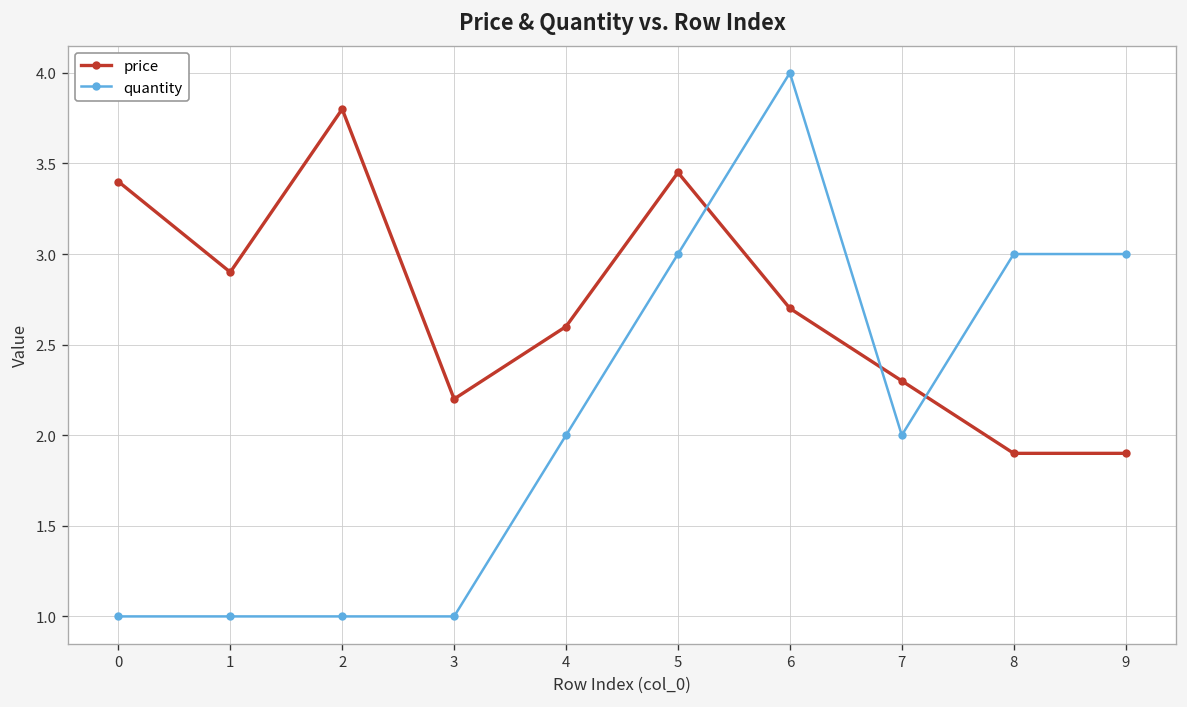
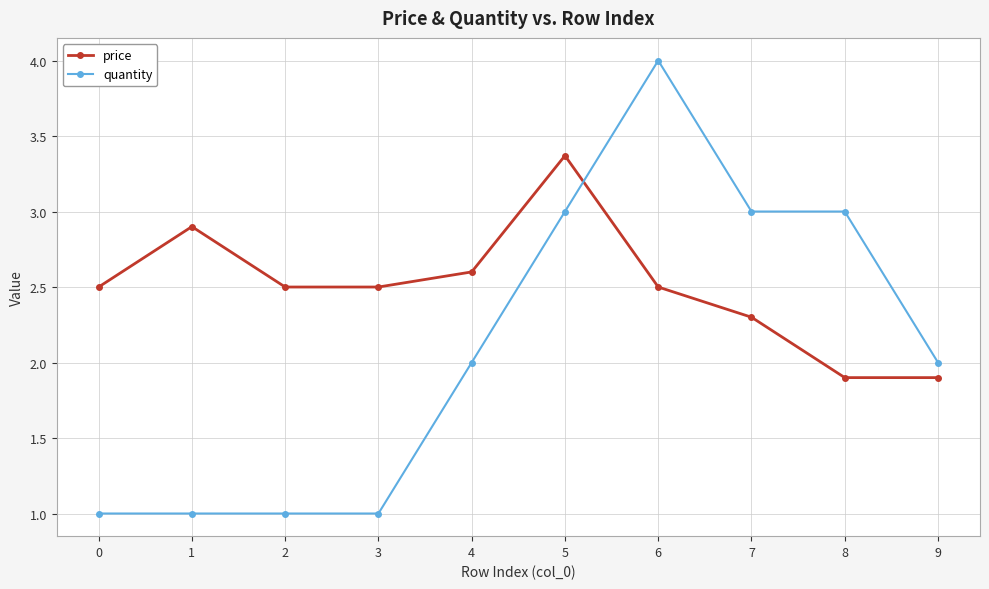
price, 0: 3.4 -> 2.5
price, 2: 3.8 -> 2.5
price, 3: 2.2 -> 2.5
price, 5: 3.45 -> 3.37
price, 6: 2.7 -> 2.5
quantity, 7: 2 -> 3
quantity, 9: 3 -> 2
